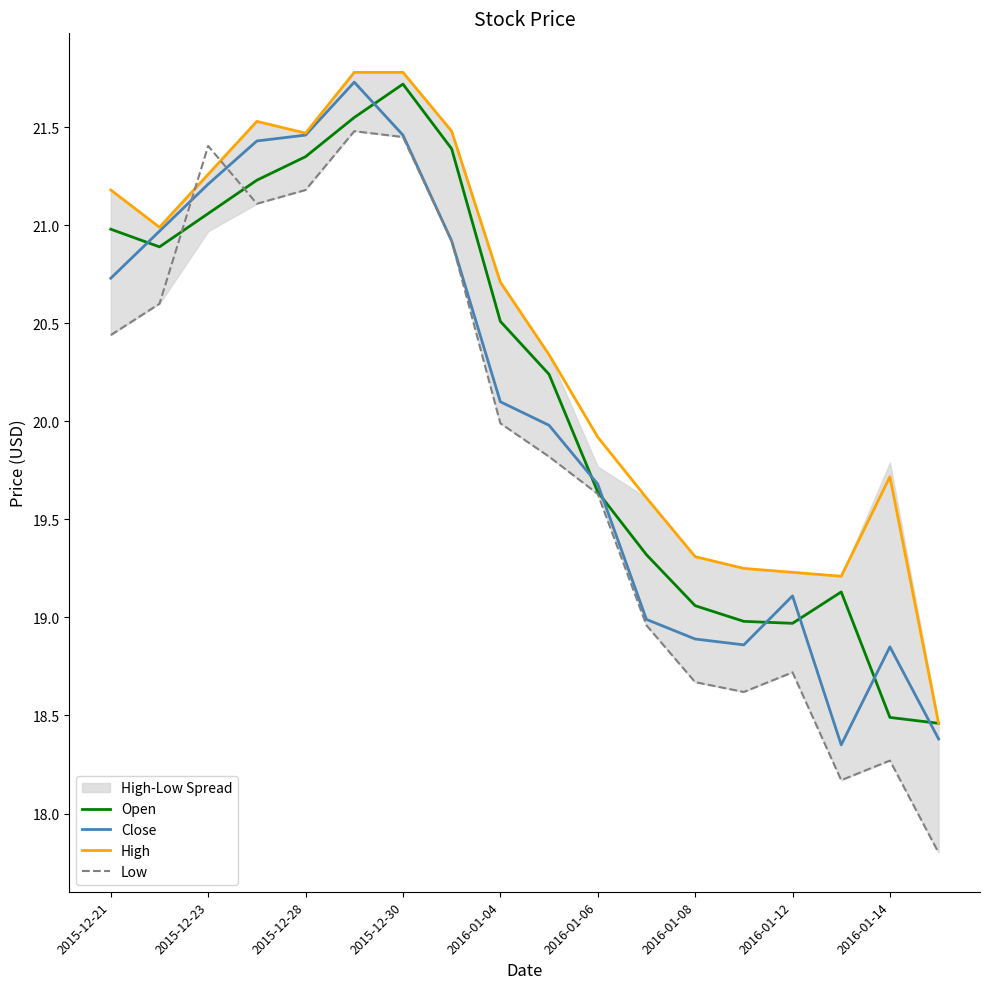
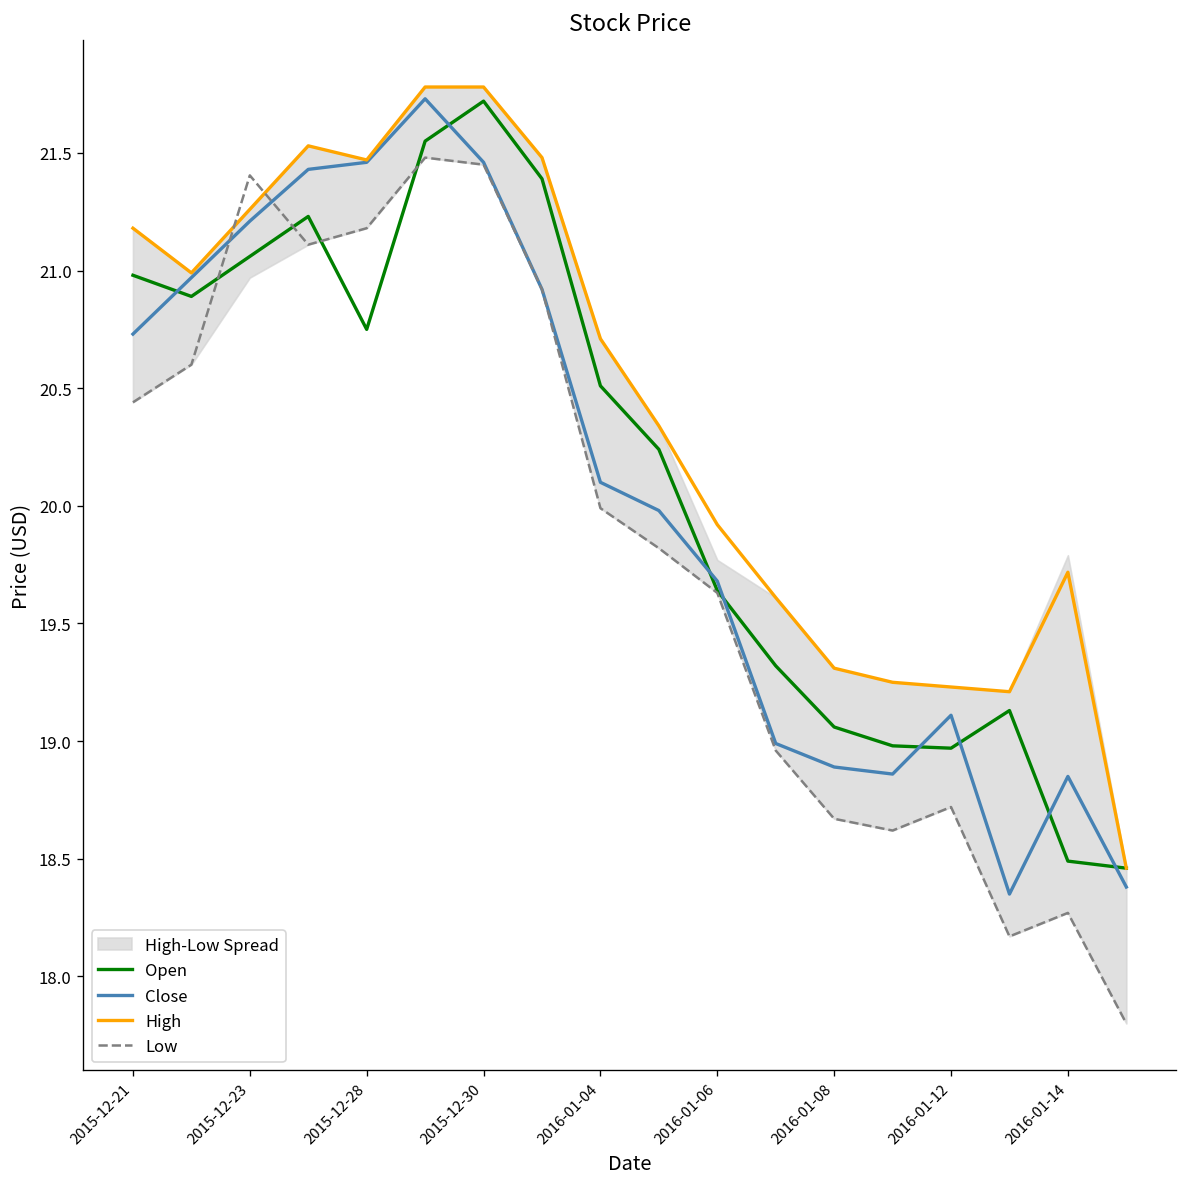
Open, 2015-12-28: 21.35 -> 20.75
